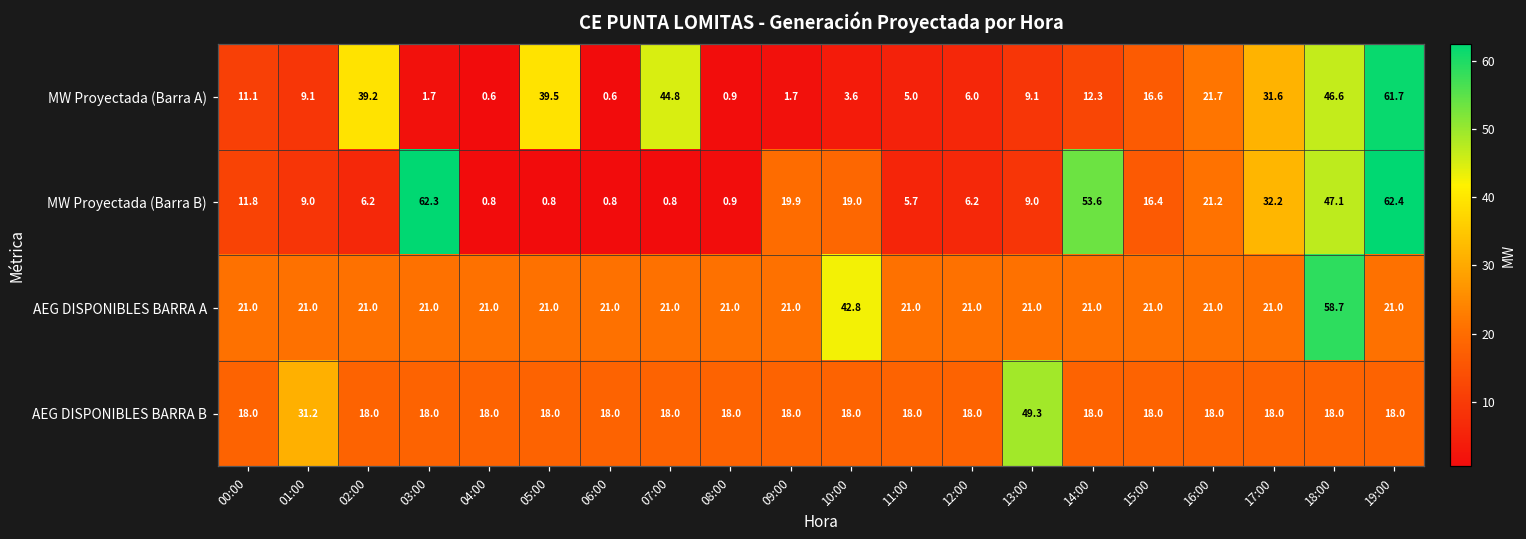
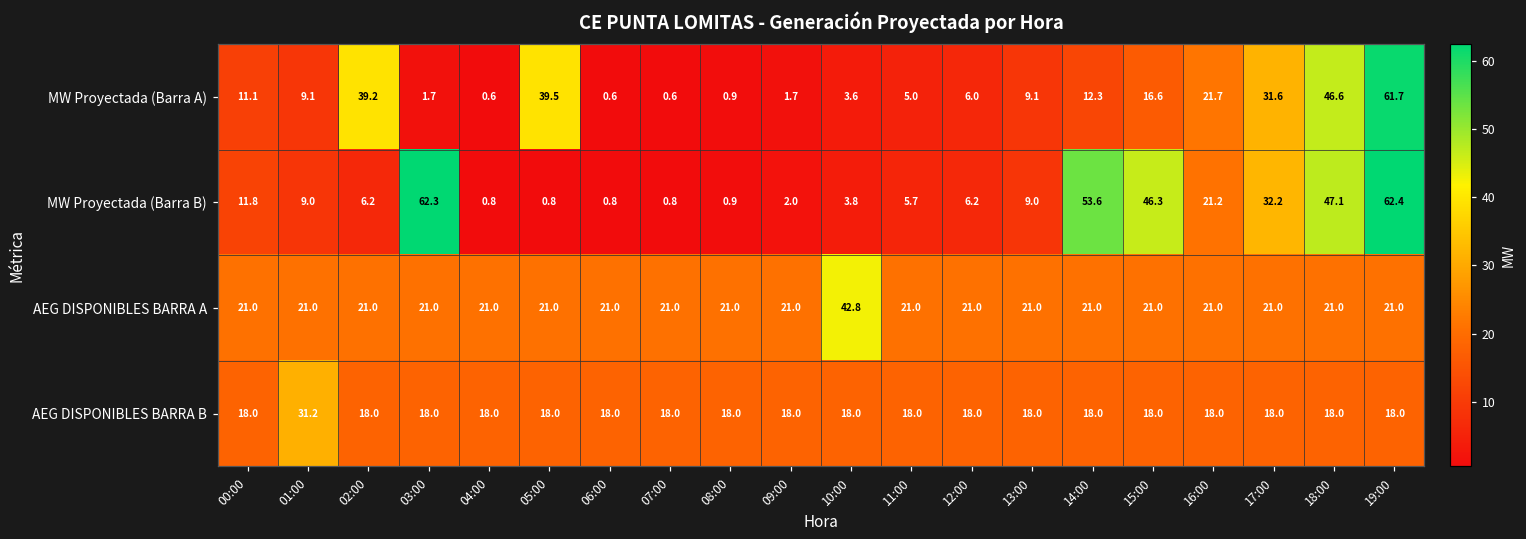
MW Proyectada (Barra A), 07:00: 44.8 -> 0.6
MW Proyectada (Barra B), 09:00: 19.9 -> 2.0
MW Proyectada (Barra B), 10:00: 19.0 -> 3.8
MW Proyectada (Barra B), 15:00: 16.4 -> 46.3
AEG DISPONIBLES BARRA A, 18:00: 58.7 -> 21.0
AEG DISPONIBLES BARRA B, 13:00: 49.3 -> 18.0
